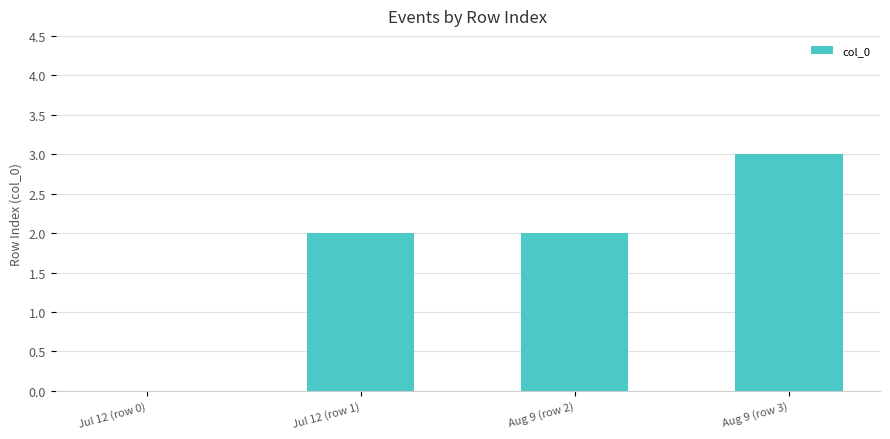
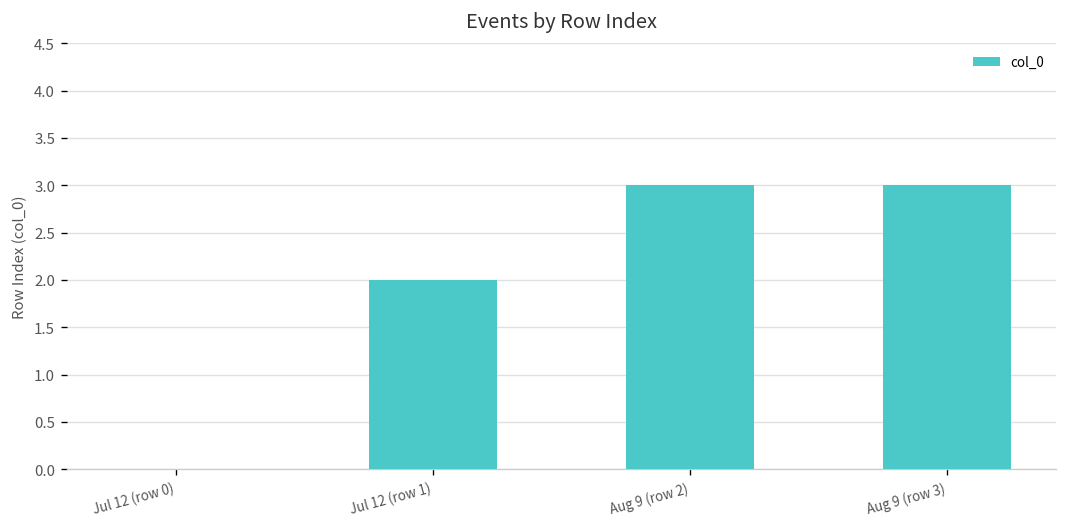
Aug 9 (row 2): 2 -> 3
